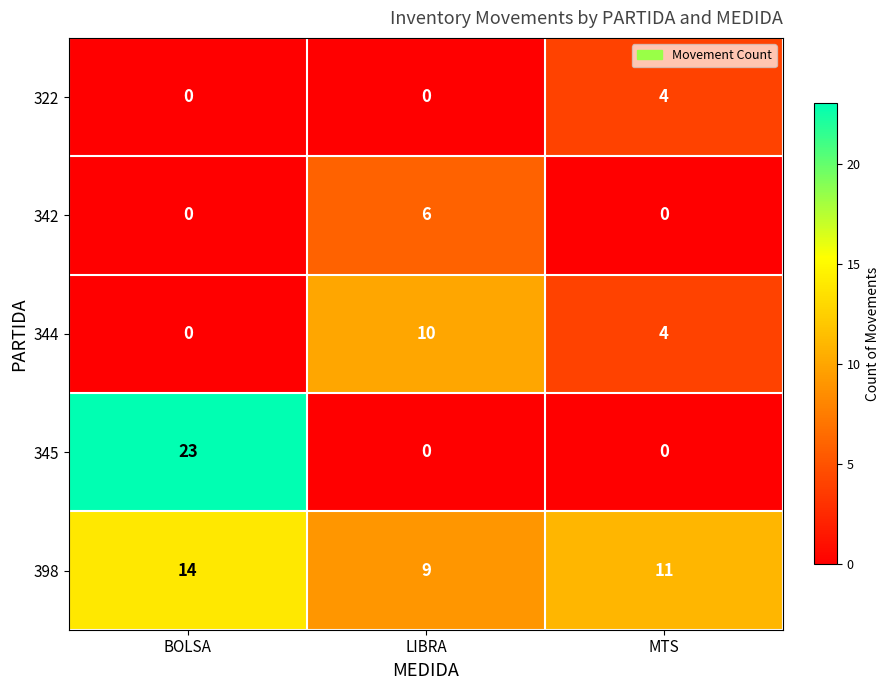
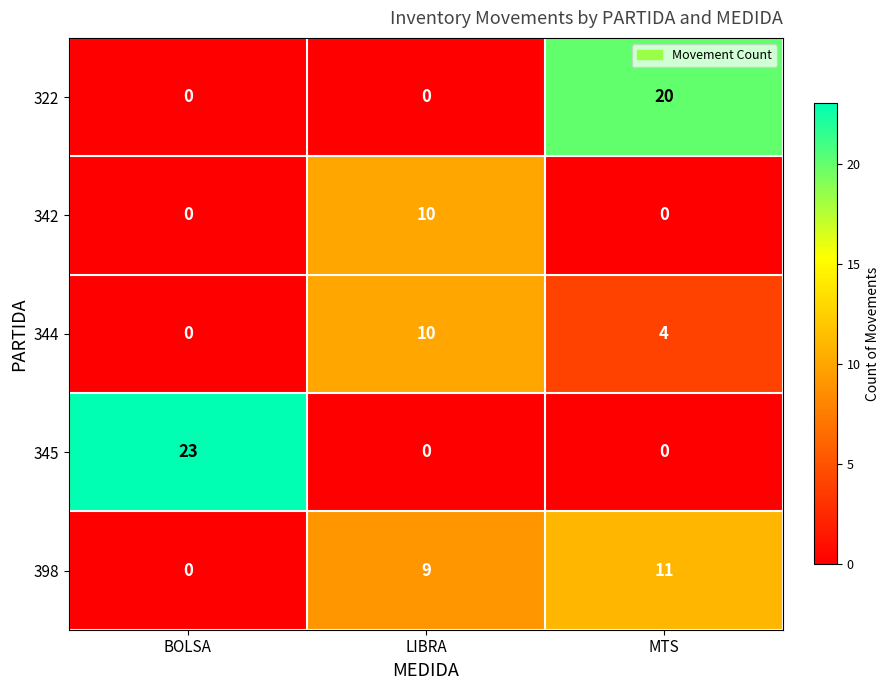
322, MTS: 4 -> 20
342, LIBRA: 6 -> 10
398, BOLSA: 14 -> 0
